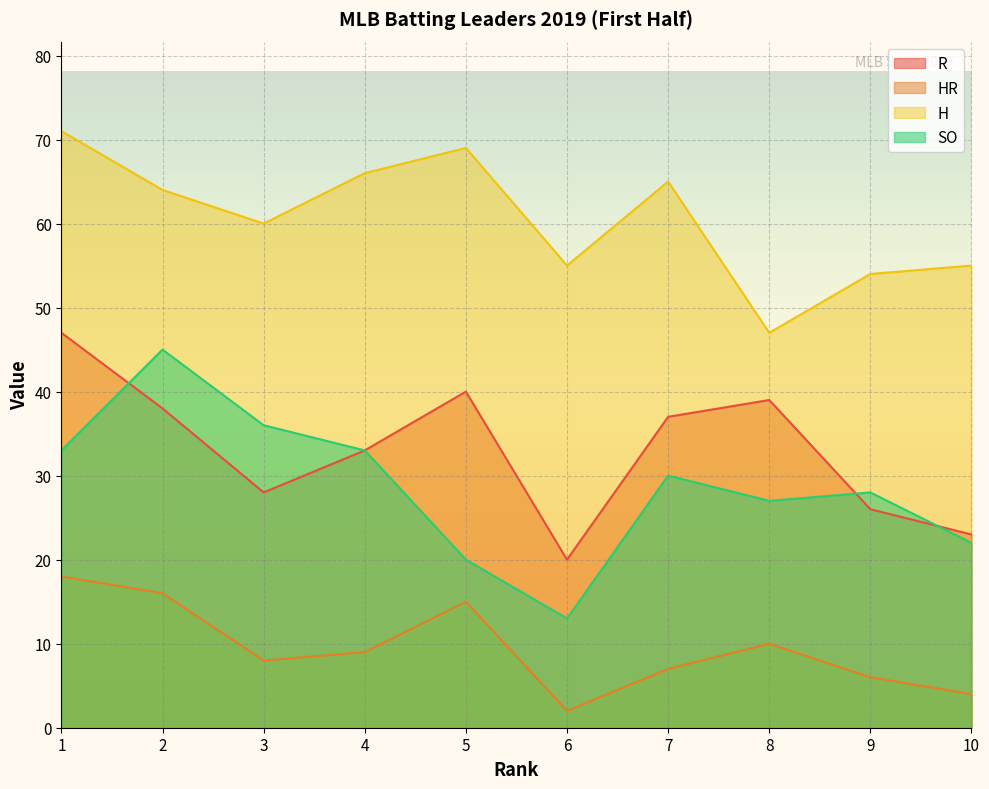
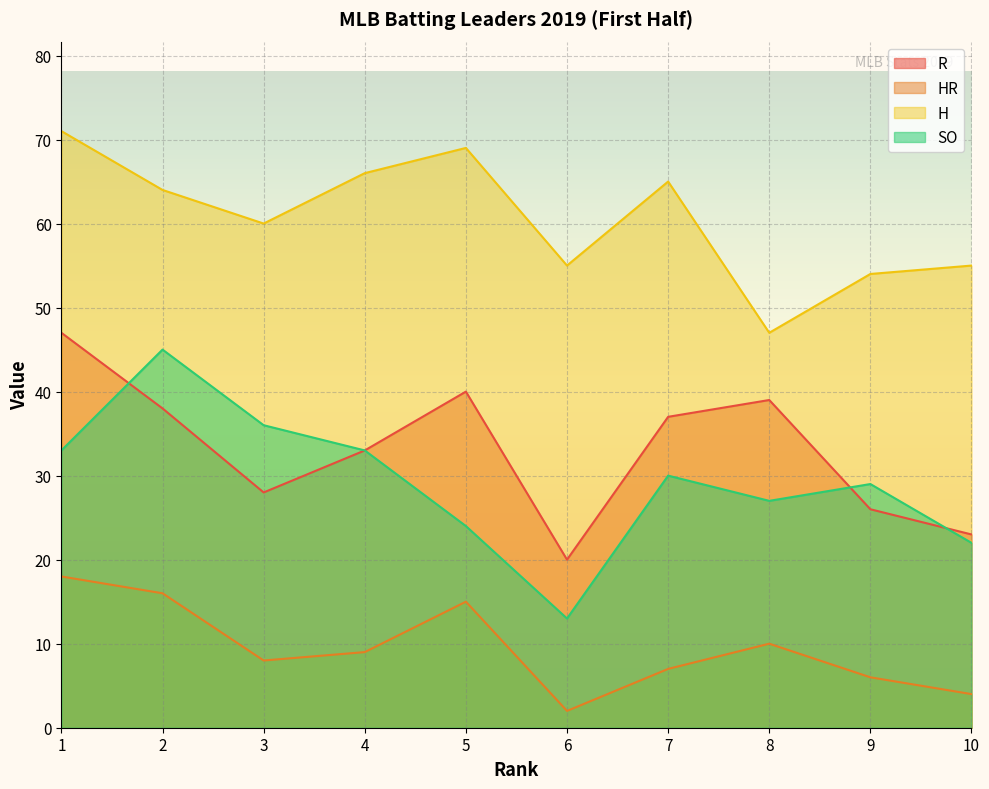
SO, 5: 20 -> 24
SO, 9: 28 -> 29
